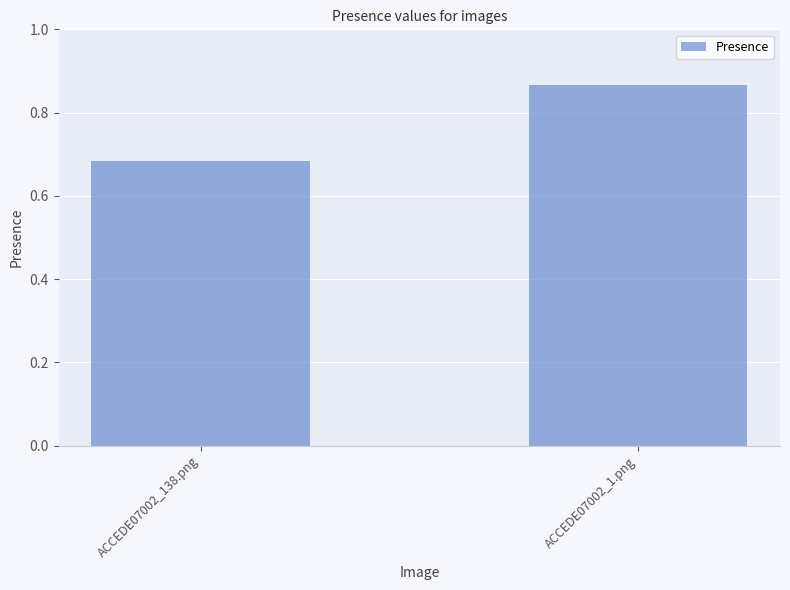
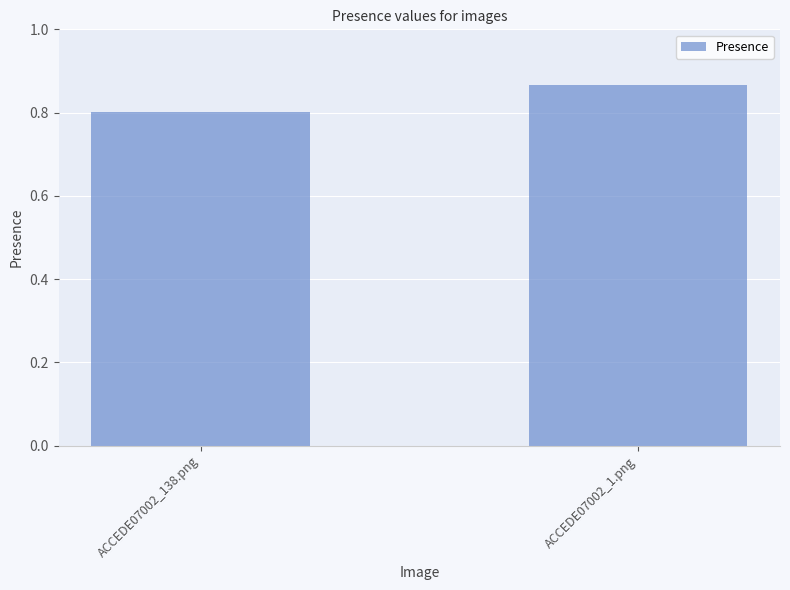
ACCEDE07002_138.png: 0.68 -> 0.80
